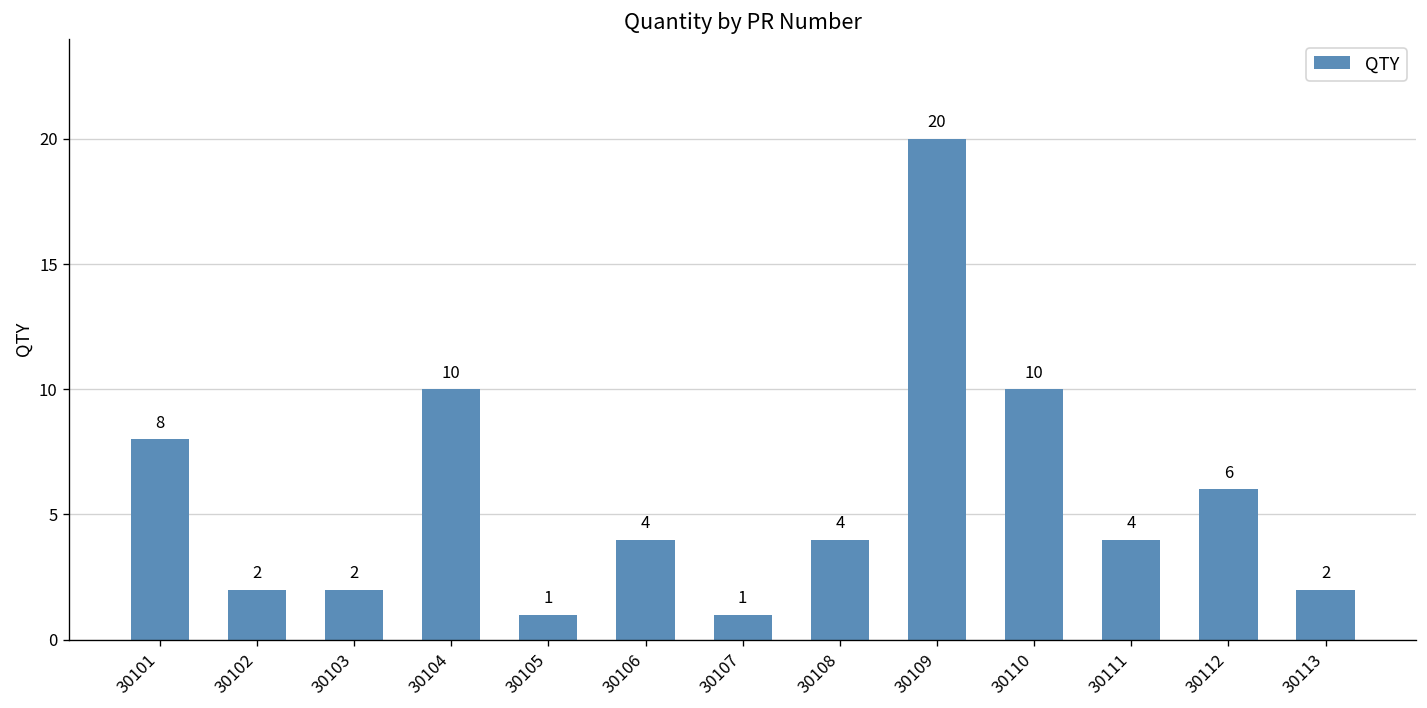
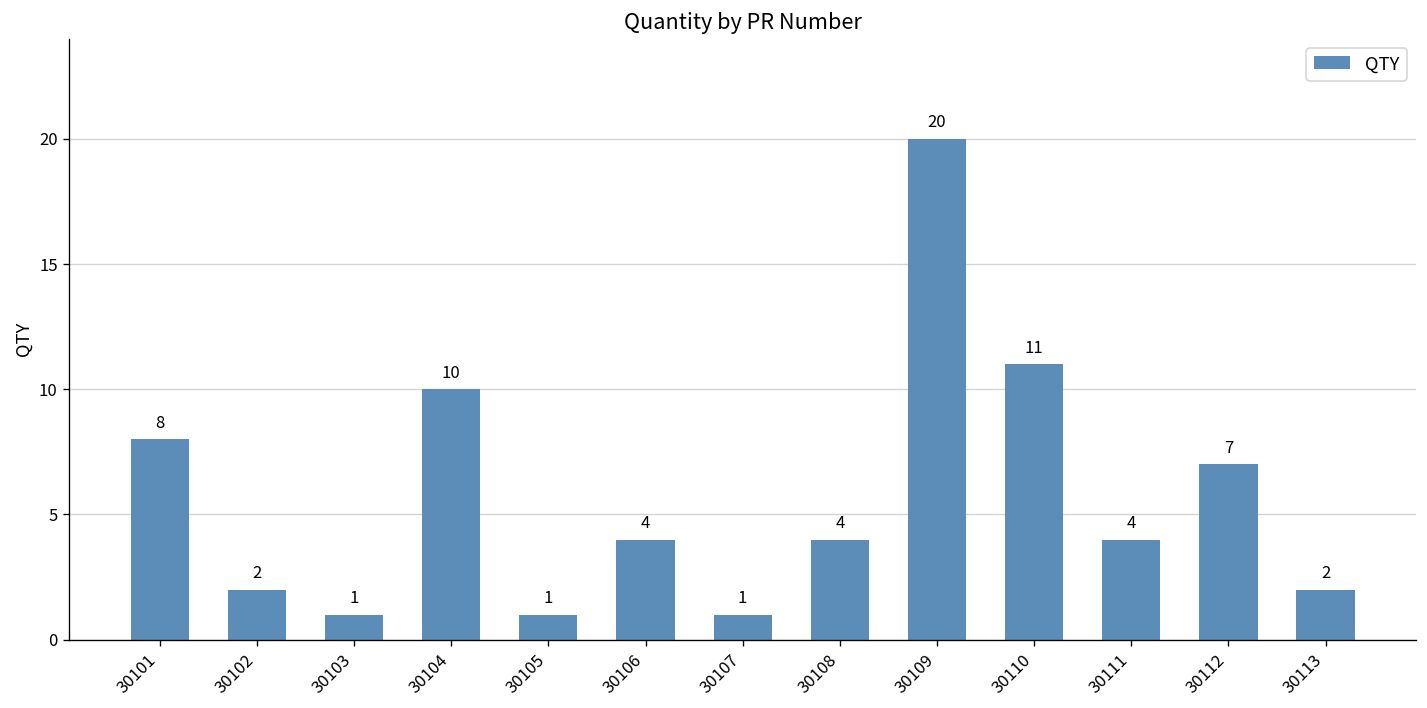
30103: 2 -> 1
30110: 10 -> 11
30112: 6 -> 7
